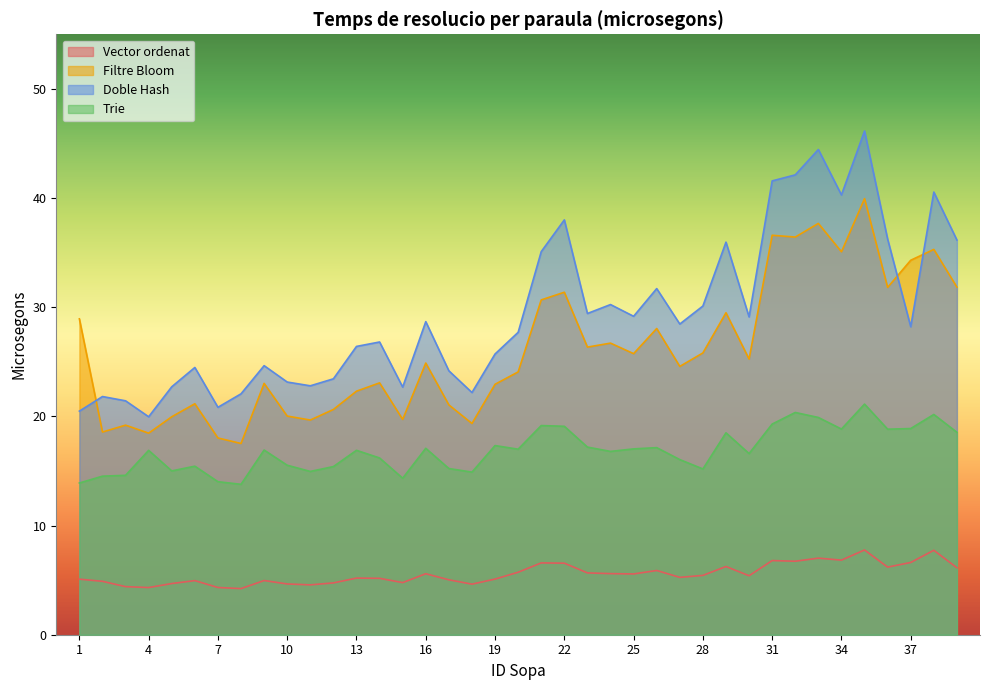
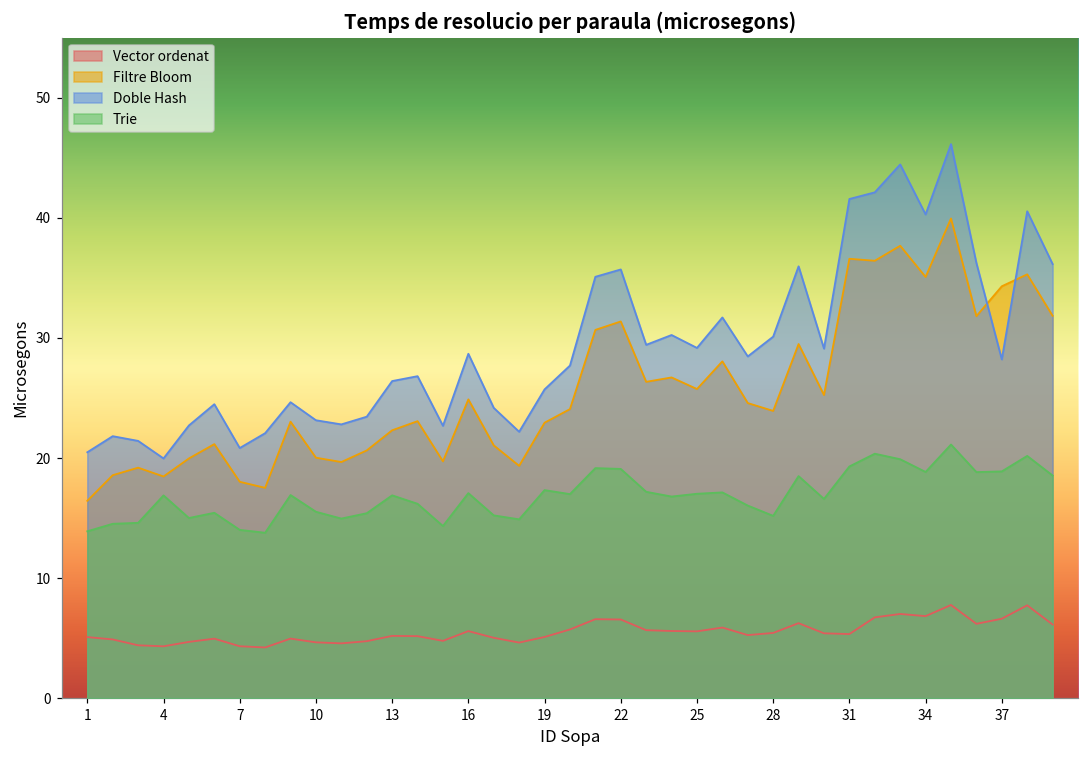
Filtre Bloom, 1: 28.9 -> 16.4
Doble Hash, 22: 38.0 -> 35.7
Filtre Bloom, 28: 25.8 -> 23.9
Vector ordenat, 31: 6.8 -> 5.3
